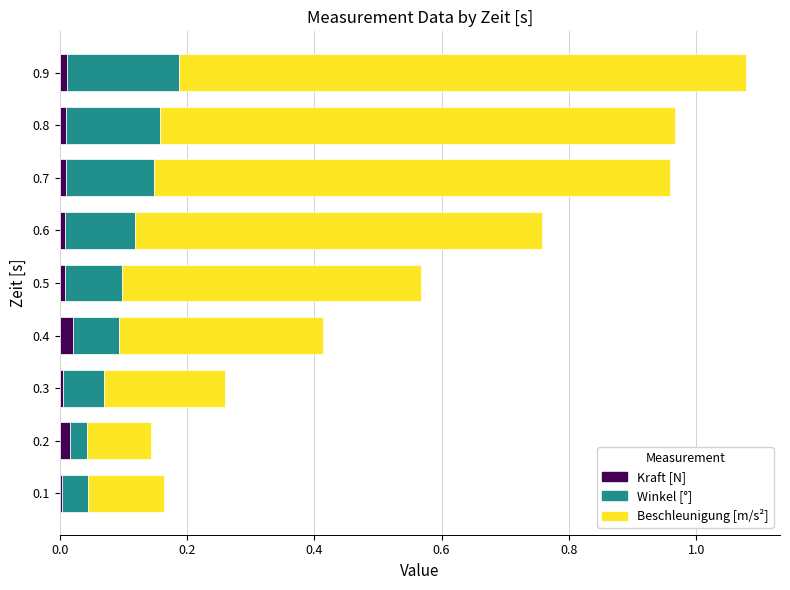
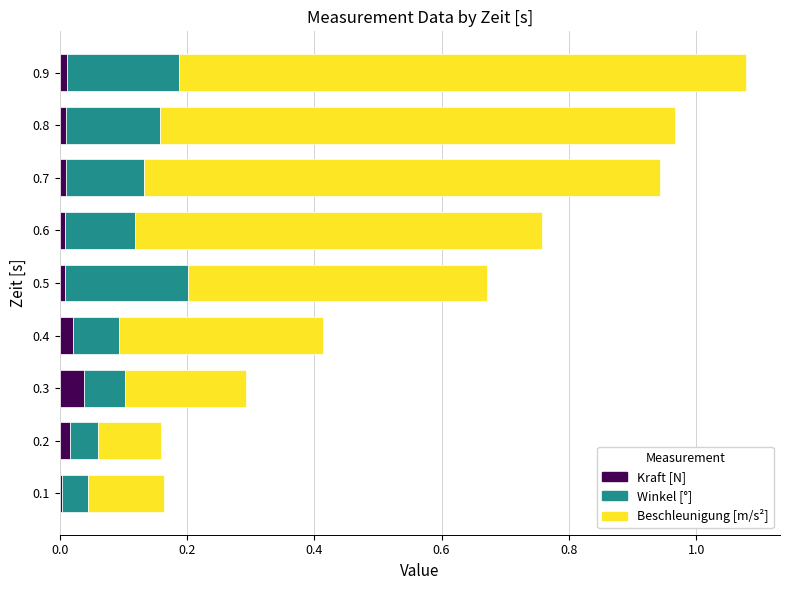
Winkel [°], 0.7: 0.14 -> 0.12
Winkel [°], 0.5: 0.09 -> 0.19
Kraft [N], 0.3: 0.01 -> 0.04
Winkel [°], 0.2: 0.03 -> 0.04
